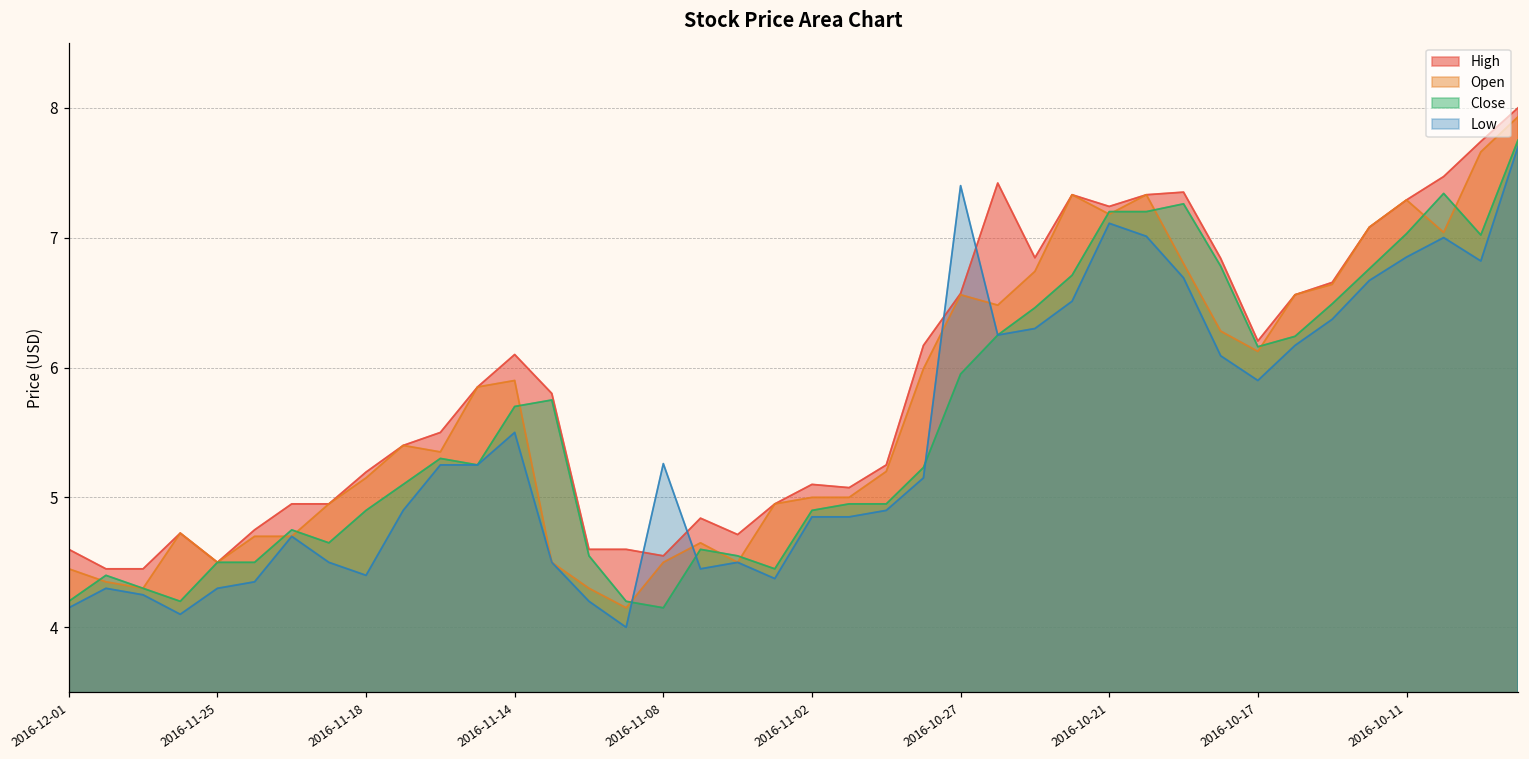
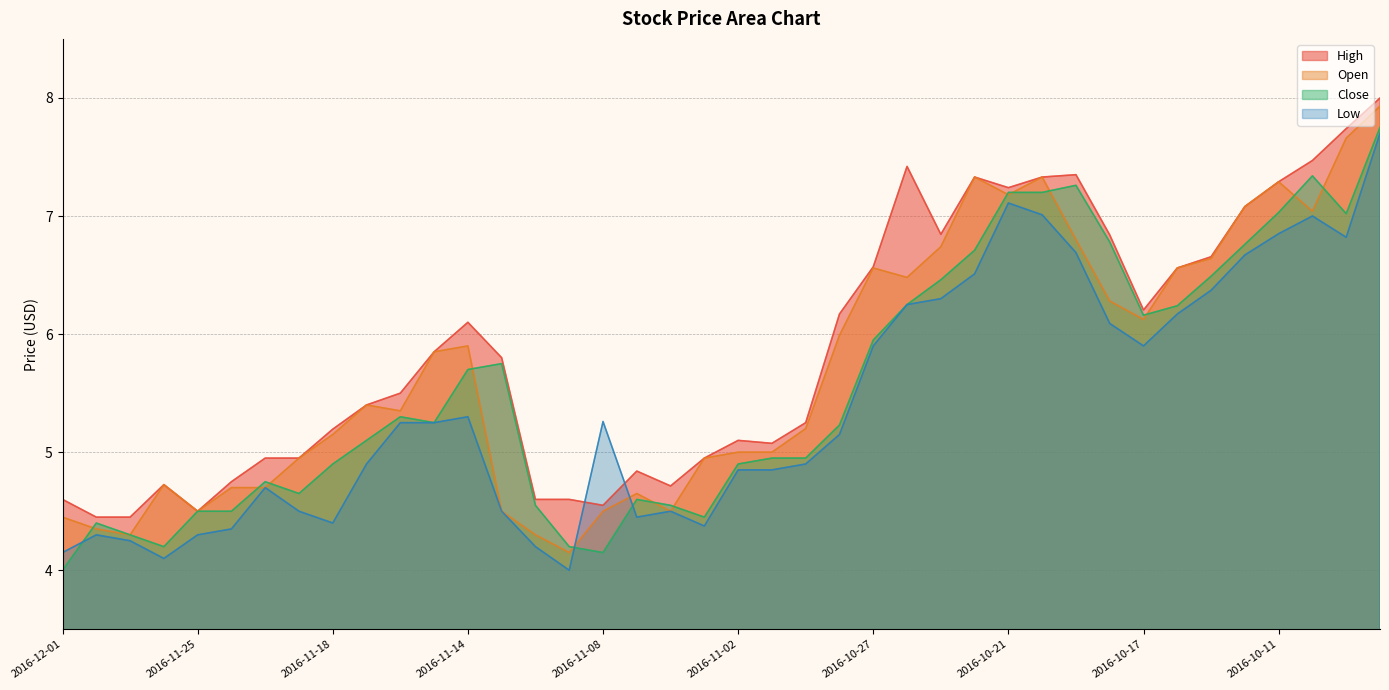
Close, 2016-12-01: 4.2 -> 4.0
Low, 2016-11-14: 5.5 -> 5.3
Low, 2016-10-27: 7.4 -> 5.9
